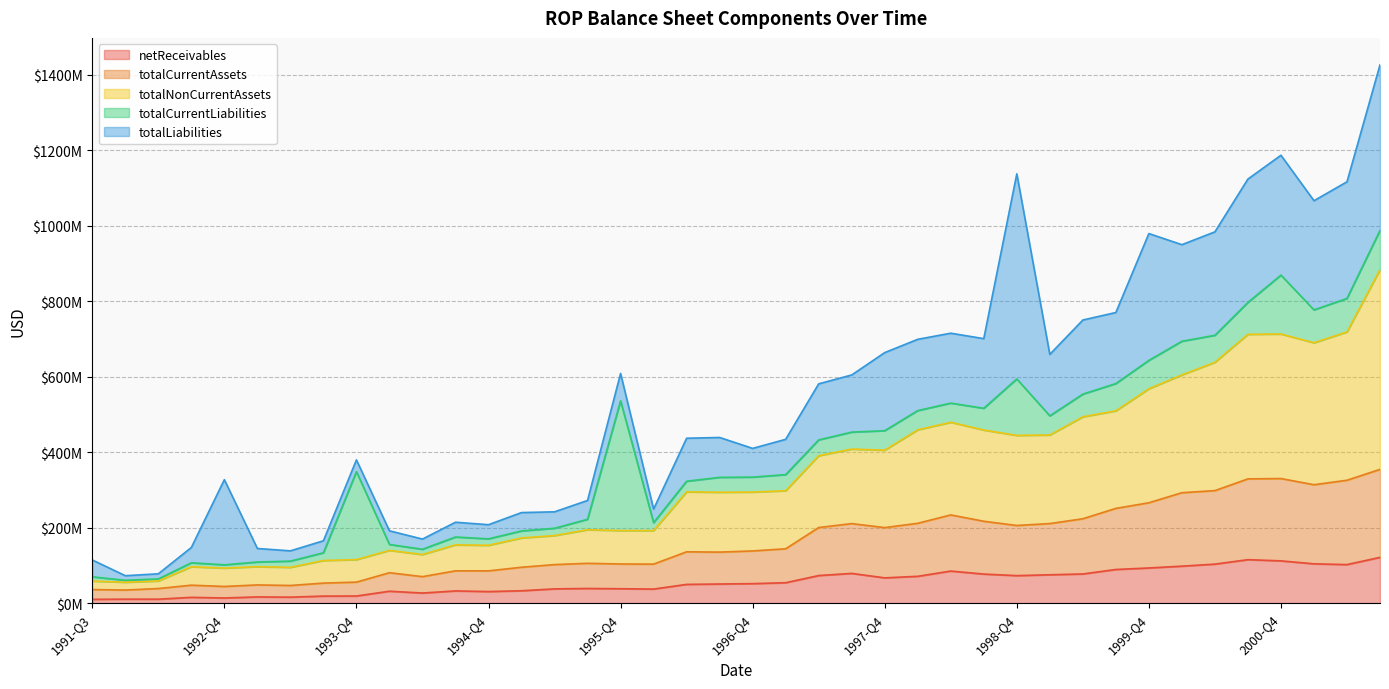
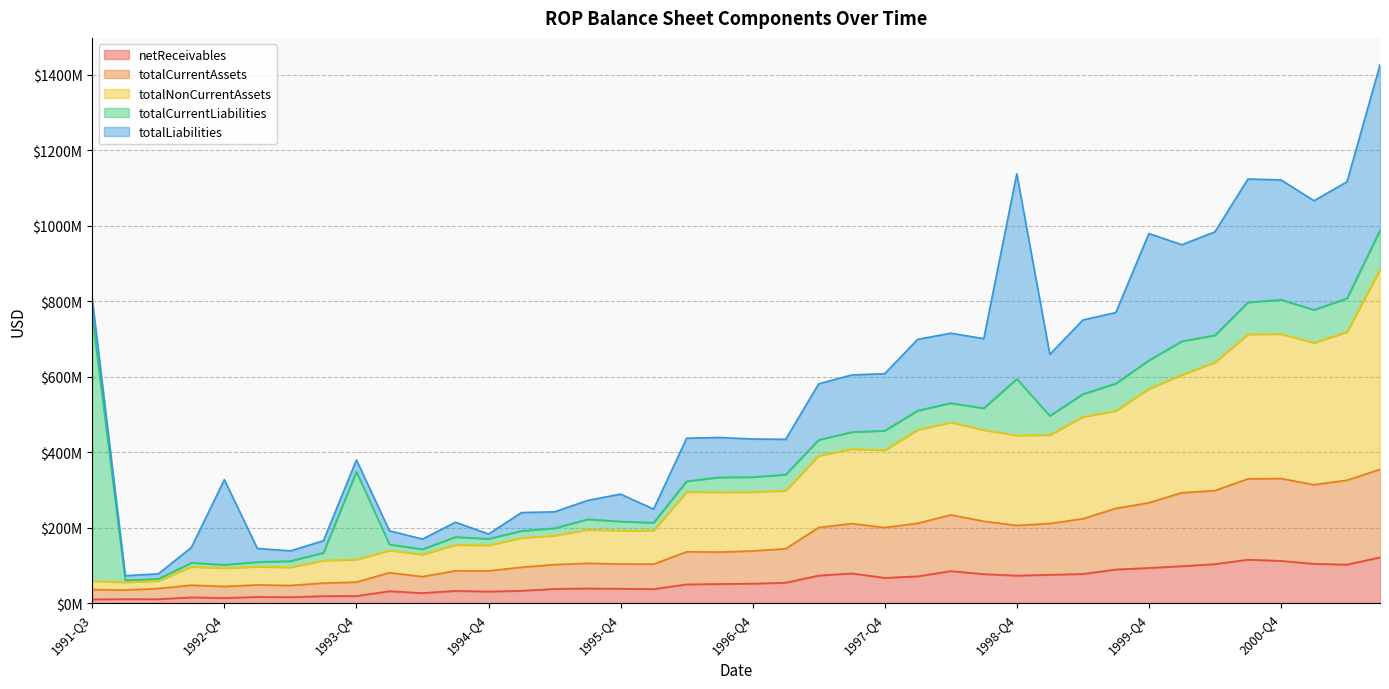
totalCurrentLiabilities, 1991-Q3: $10000000 -> $700000000
totalLiabilities, 1994-Q4: $40000000 -> $10000000
totalCurrentLiabilities, 1995-Q4: $340000000 -> $20000000
totalLiabilities, 1996-Q4: $80000000 -> $100000000
totalLiabilities, 1997-Q4: $210000000 -> $150000000
totalCurrentLiabilities, 2000-Q4: $160000000 -> $90000000
